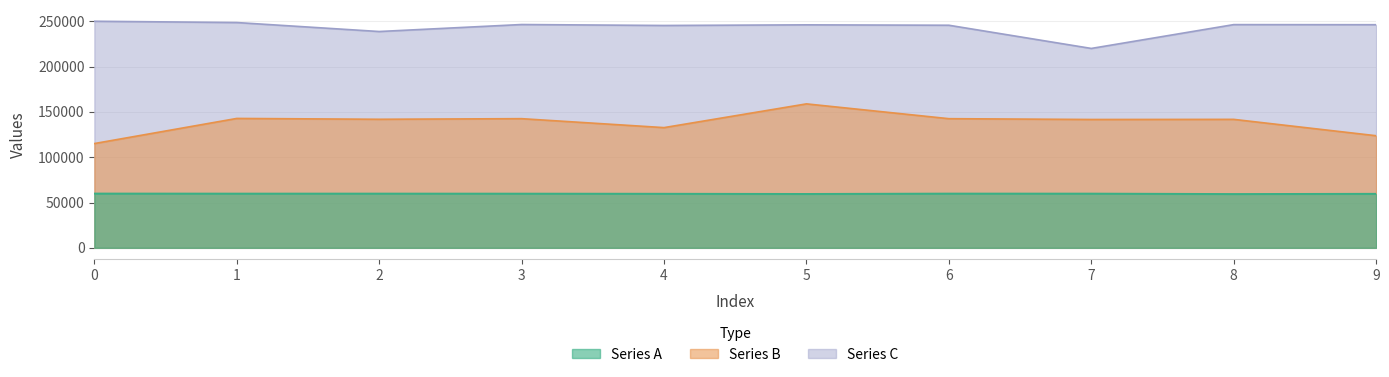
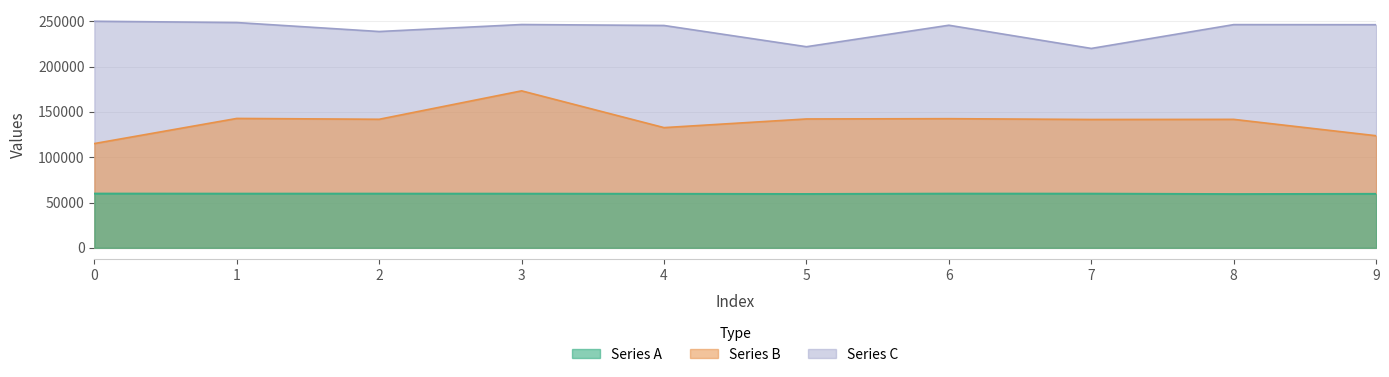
Series B, 3: 140000 -> 170000
Series C, 5: 250000 -> 220000
Series B, 5: 160000 -> 140000
